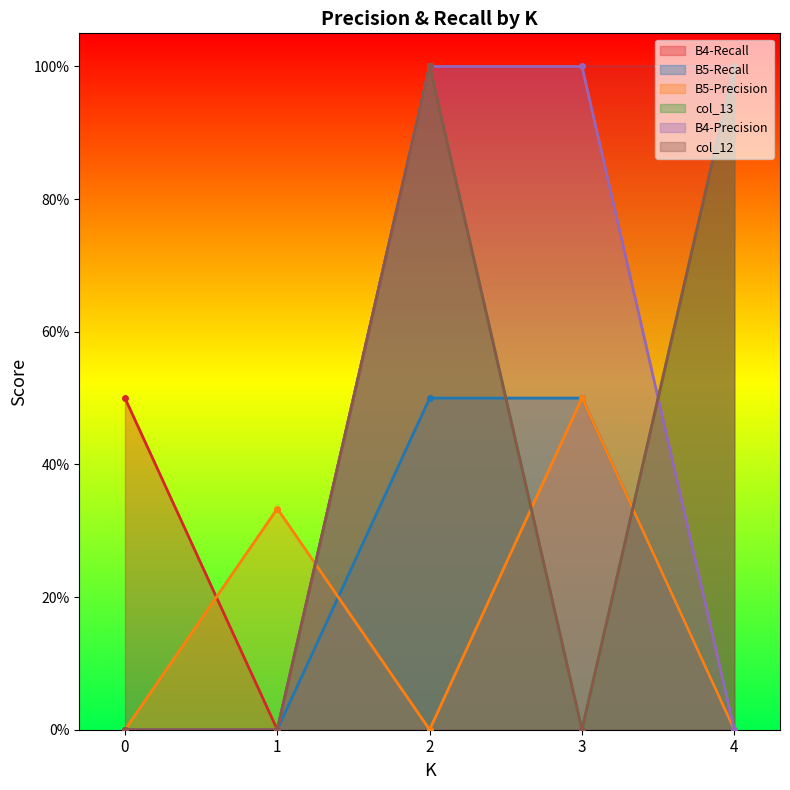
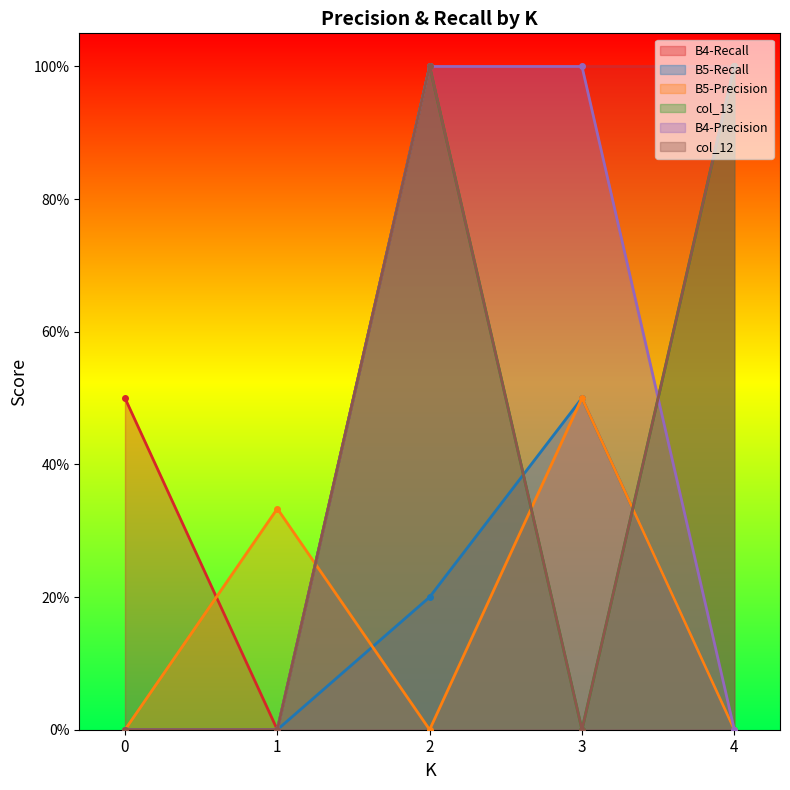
B5-Recall, 2: 50% -> 20%
